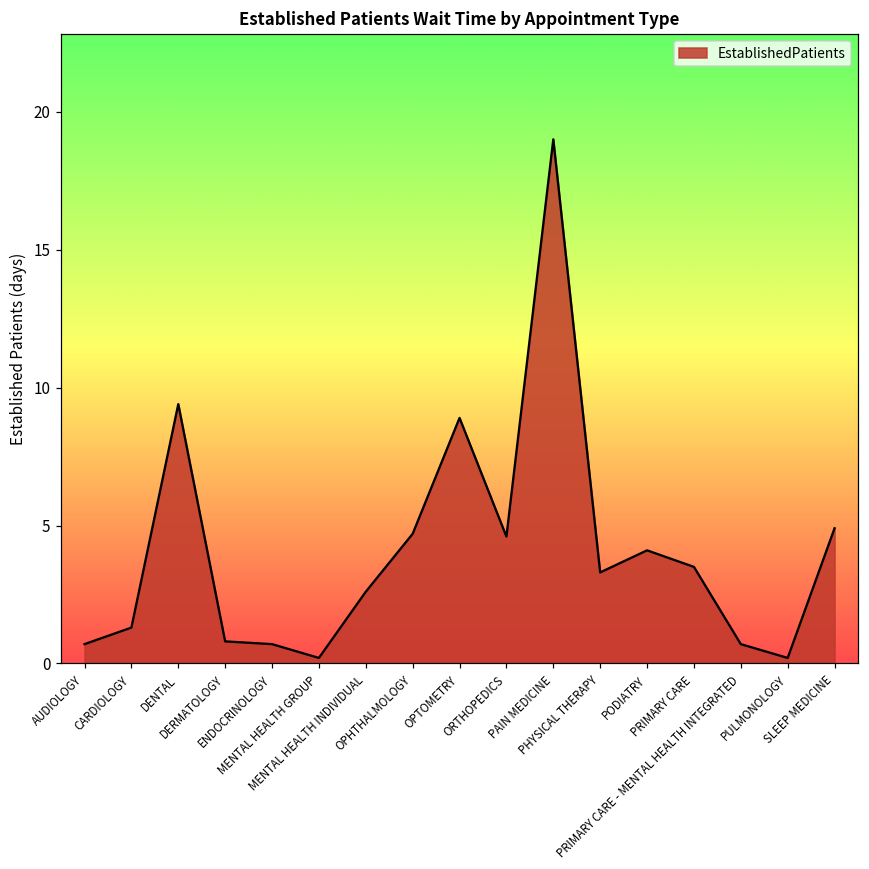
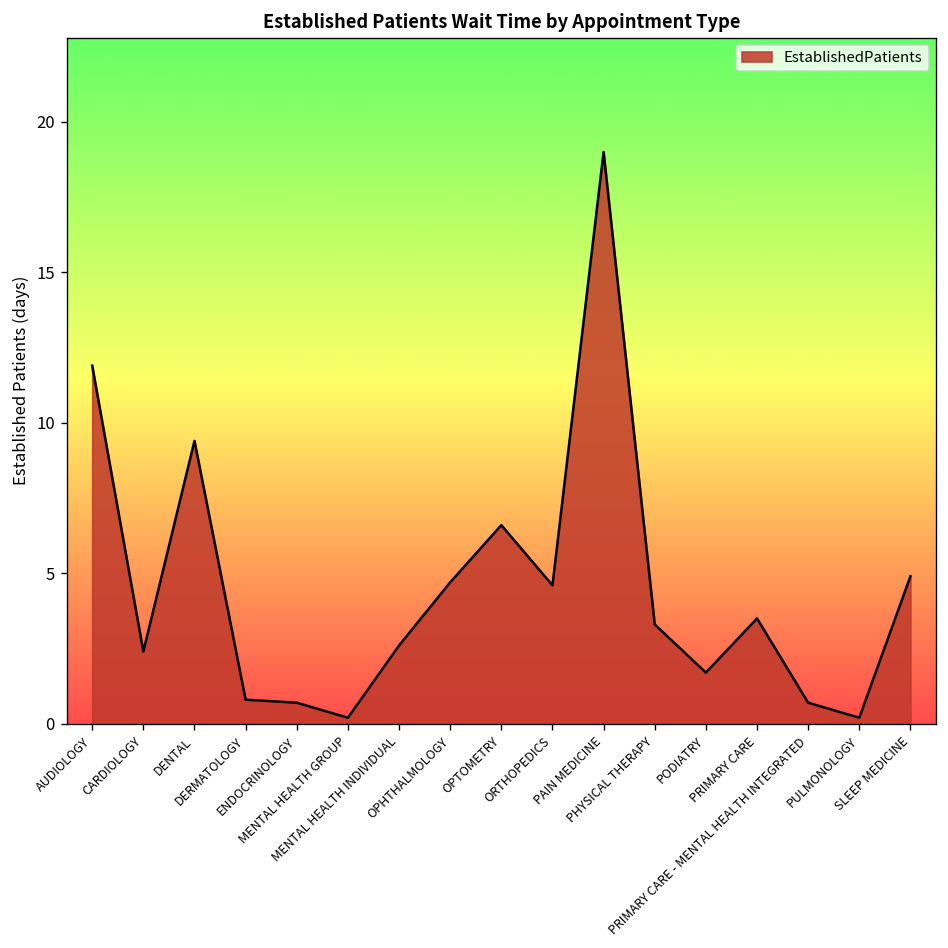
AUDIOLOGY: 0.7 -> 11.9
CARDIOLOGY: 1.3 -> 2.4
OPTOMETRY: 8.9 -> 6.6
PODIATRY: 4.1 -> 1.7
